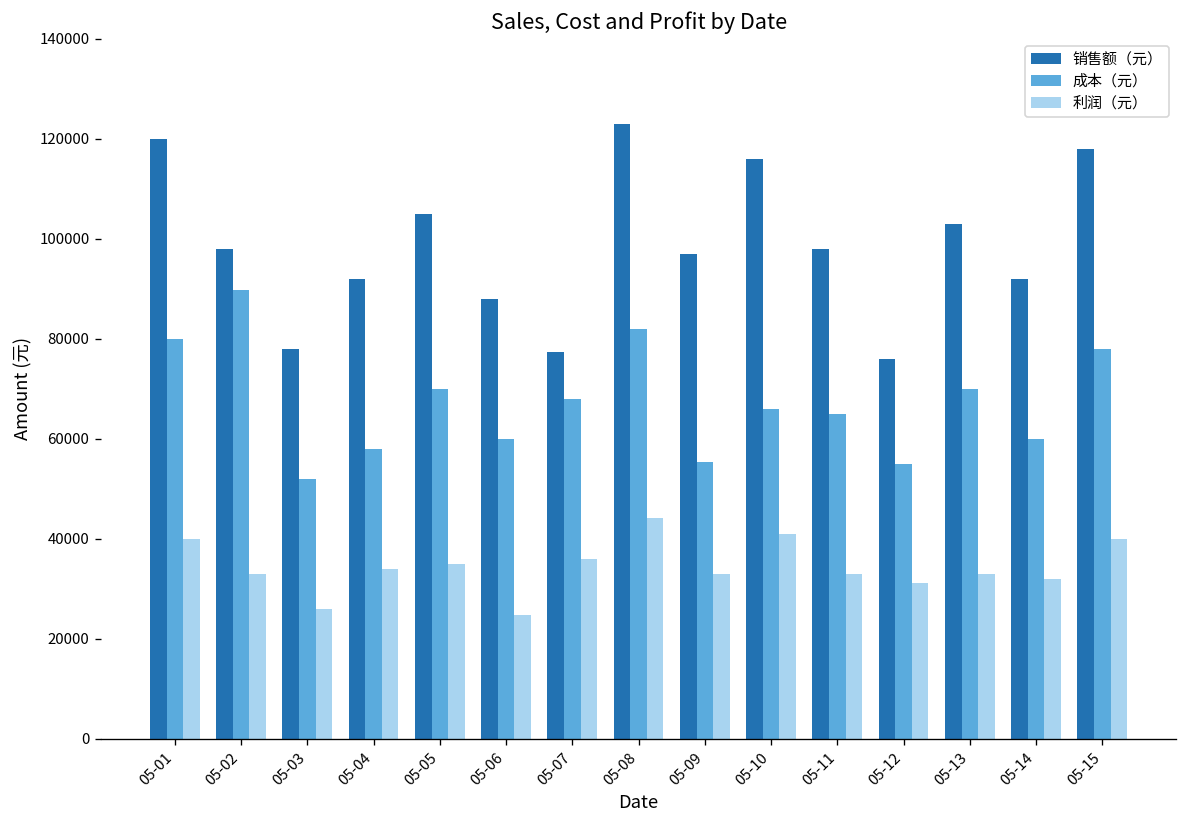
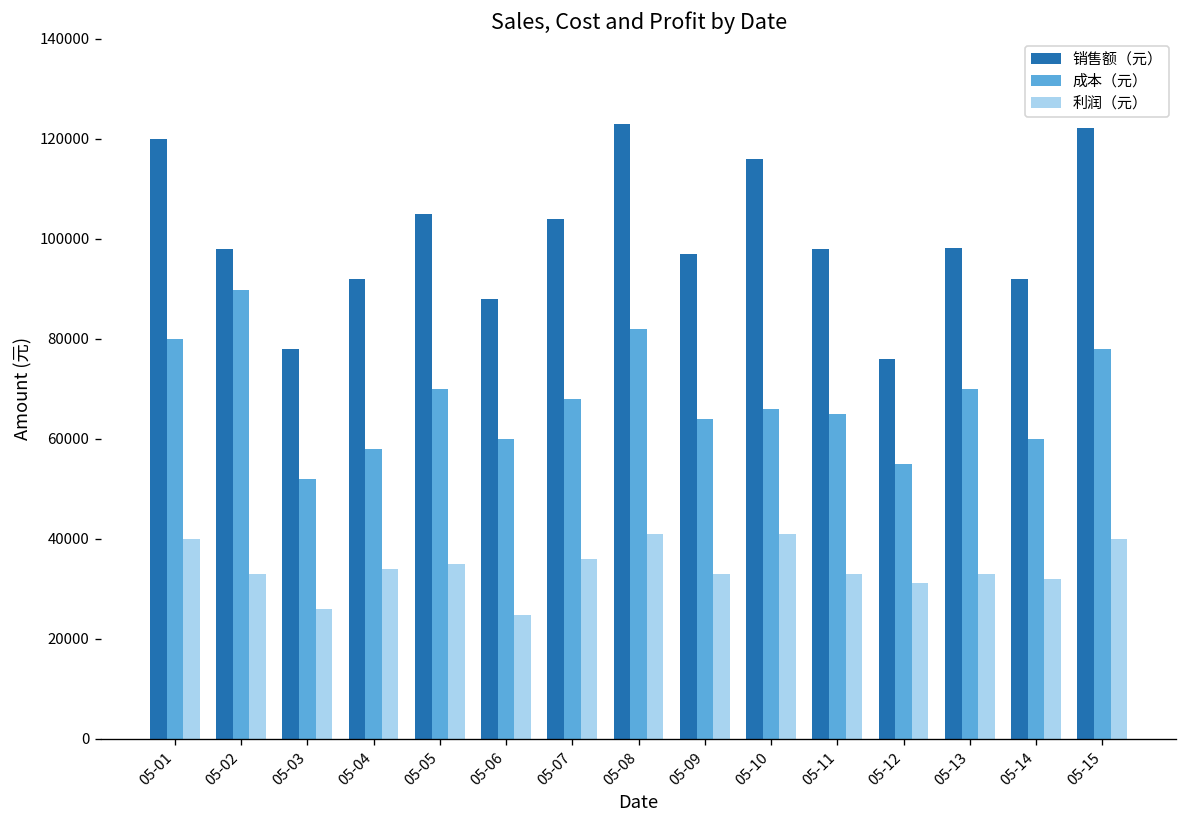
销售额（元）, 05-07: 77000 -> 104000
利润（元）, 05-08: 44000 -> 41000
成本（元）, 05-09: 55000 -> 64000
销售额（元）, 05-13: 103000 -> 98000
销售额（元）, 05-15: 118000 -> 122000
